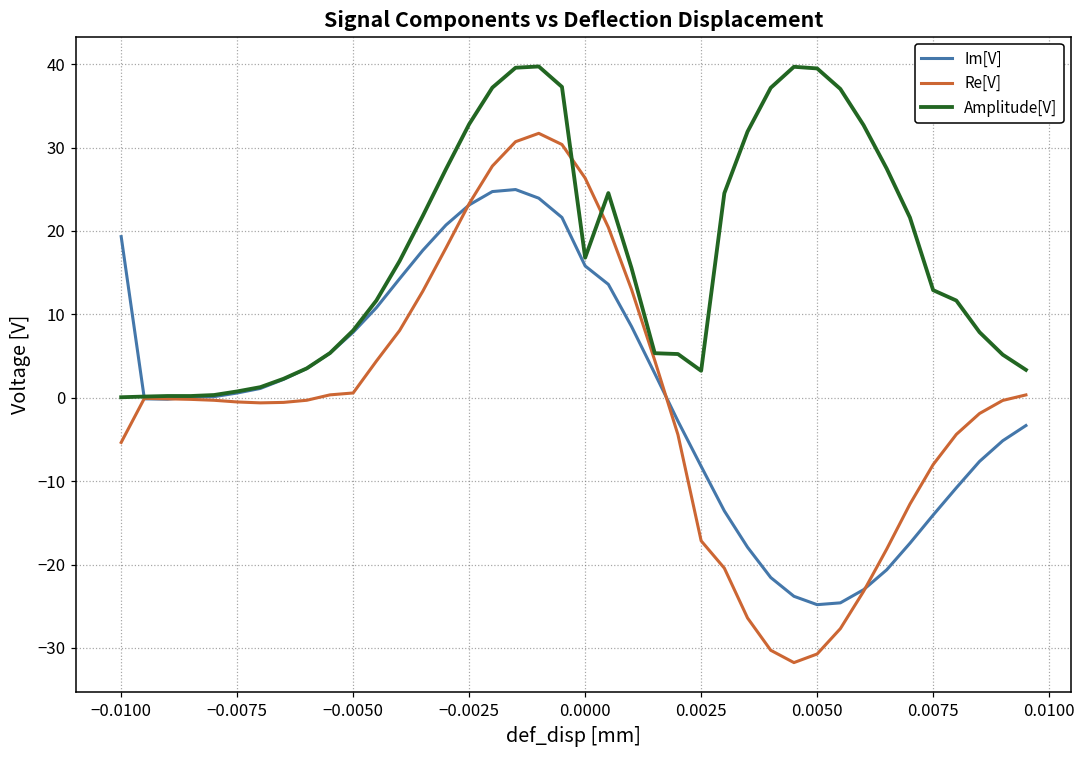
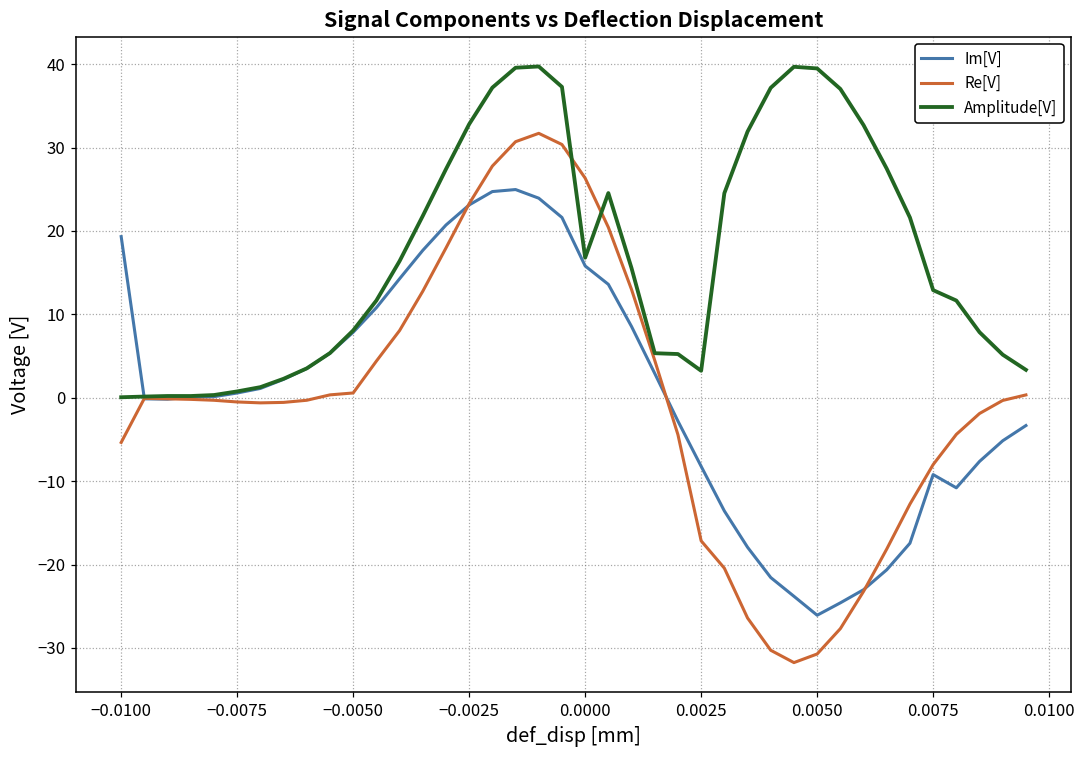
Im[V], 0.0050: -25 -> -26
Im[V], 0.0075: -14 -> -9
